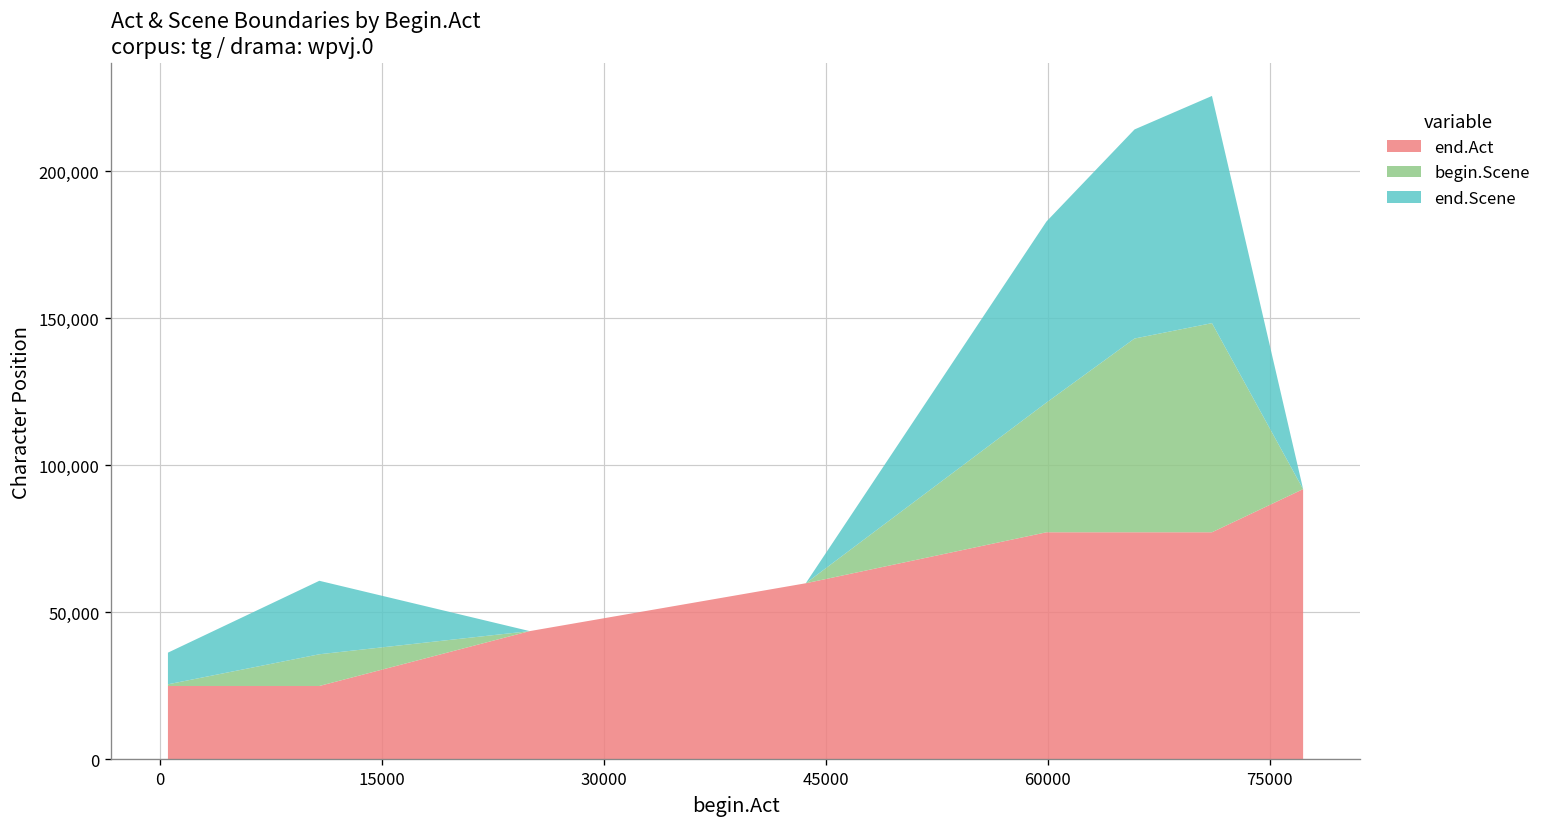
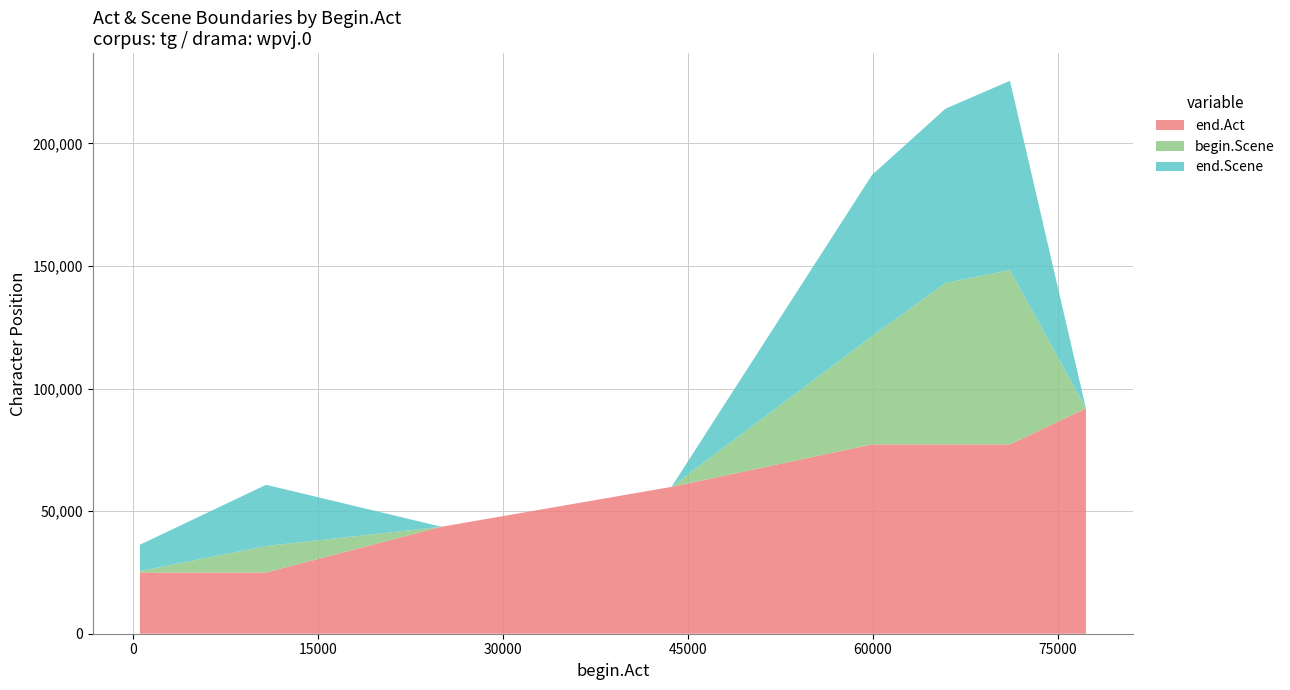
end.Scene, 60000: 62,000 -> 66,000
